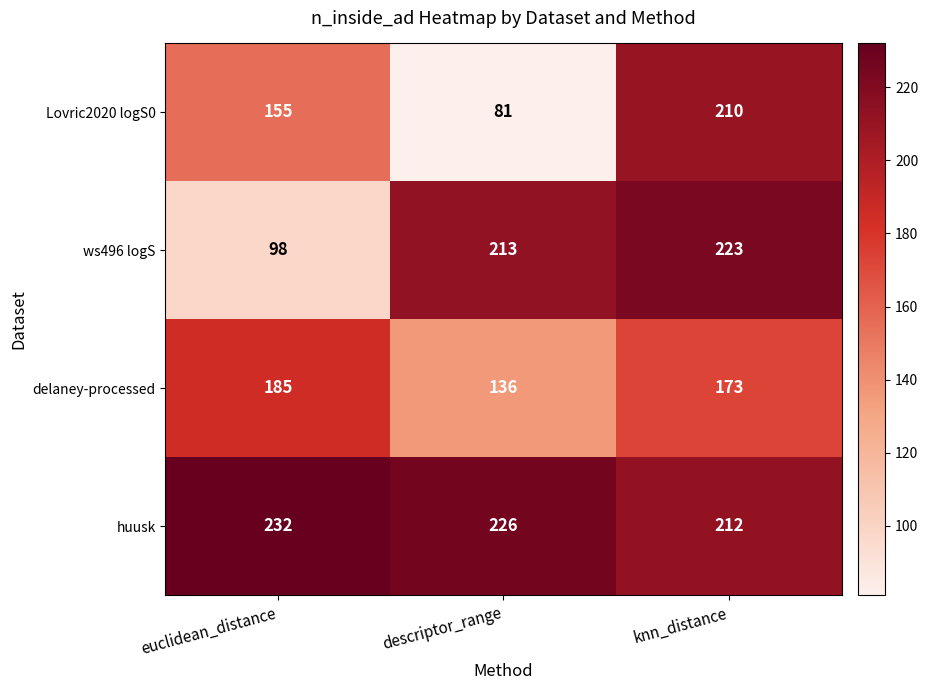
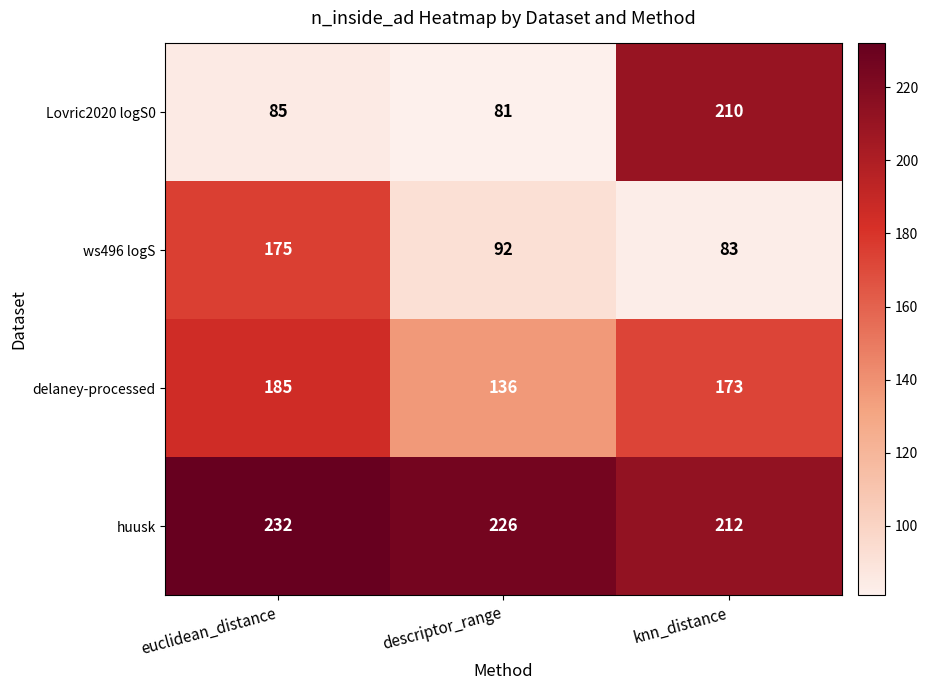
Lovric2020 logS0, euclidean_distance: 155 -> 85
ws496 logS, euclidean_distance: 98 -> 175
ws496 logS, descriptor_range: 213 -> 92
ws496 logS, knn_distance: 223 -> 83
